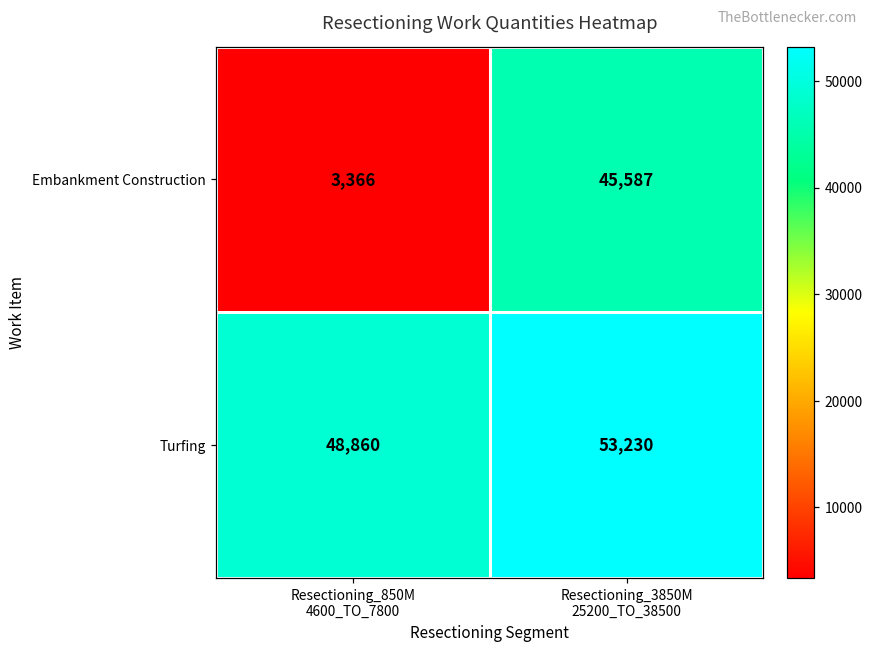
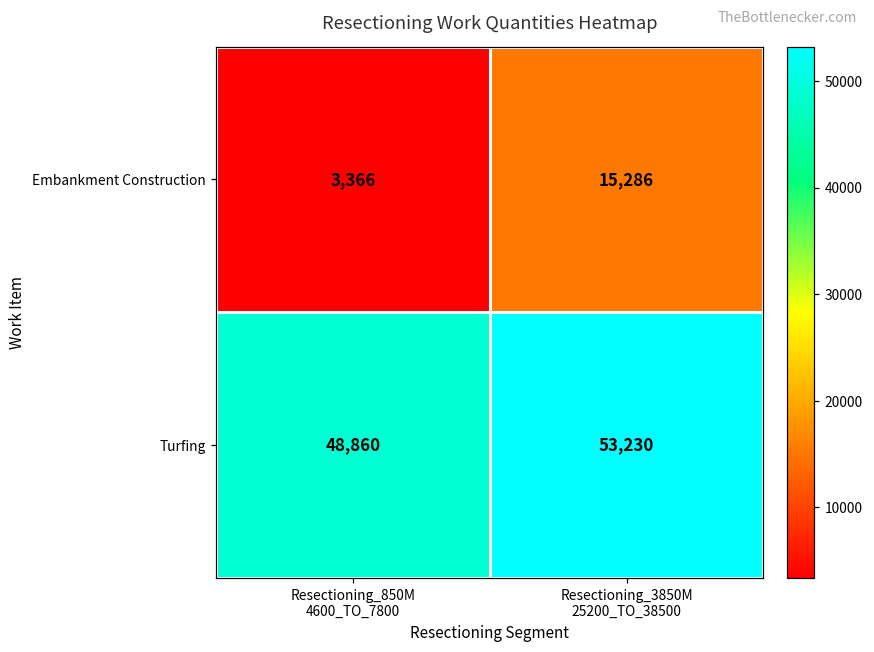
Embankment Construction, Resectioning_3850M 25200_TO_38500: 45,587 -> 15,286
